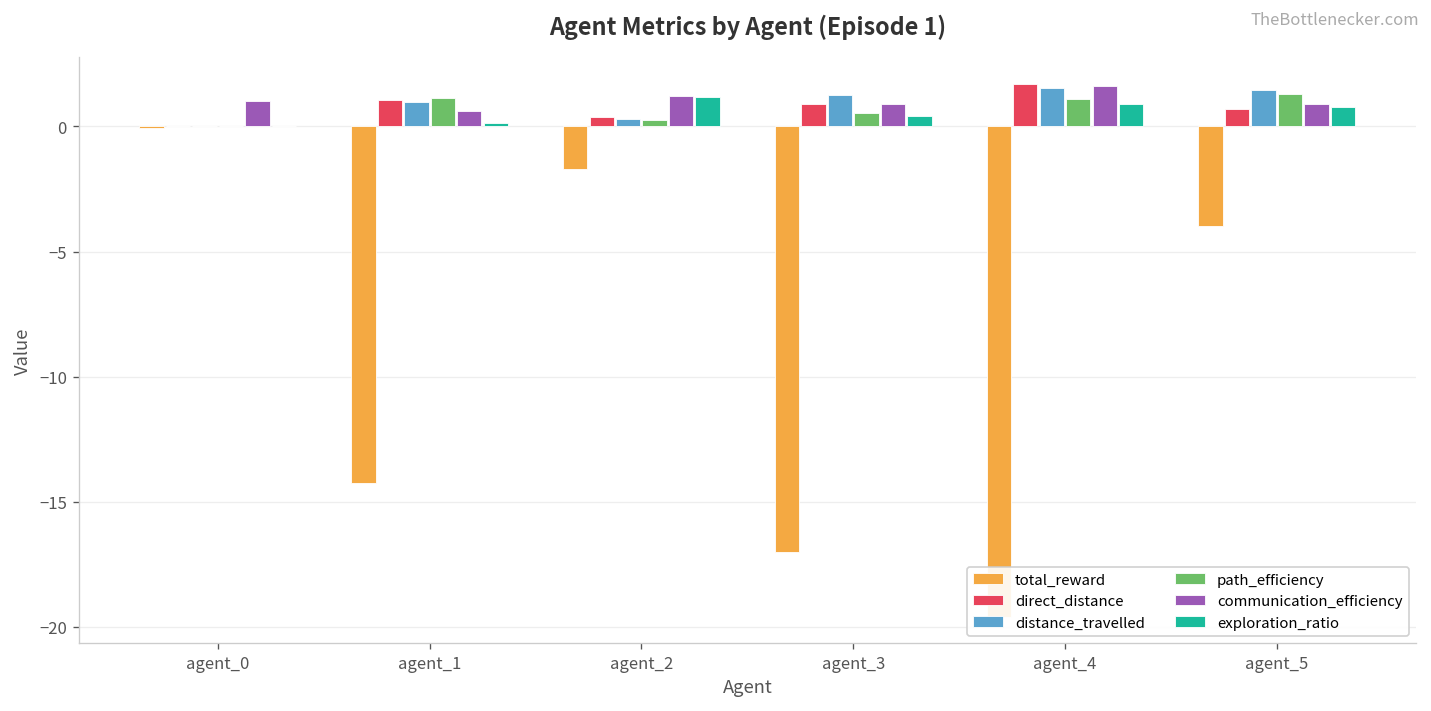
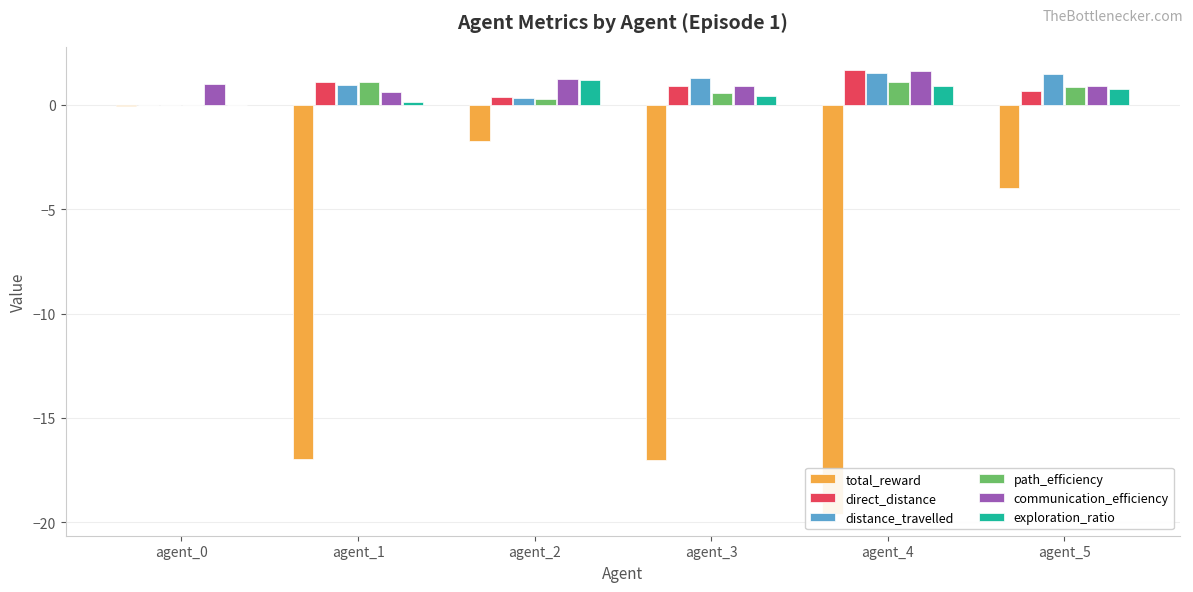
total_reward, agent_1: -14.2 -> -17.0
path_efficiency, agent_5: 1.3 -> 0.9
